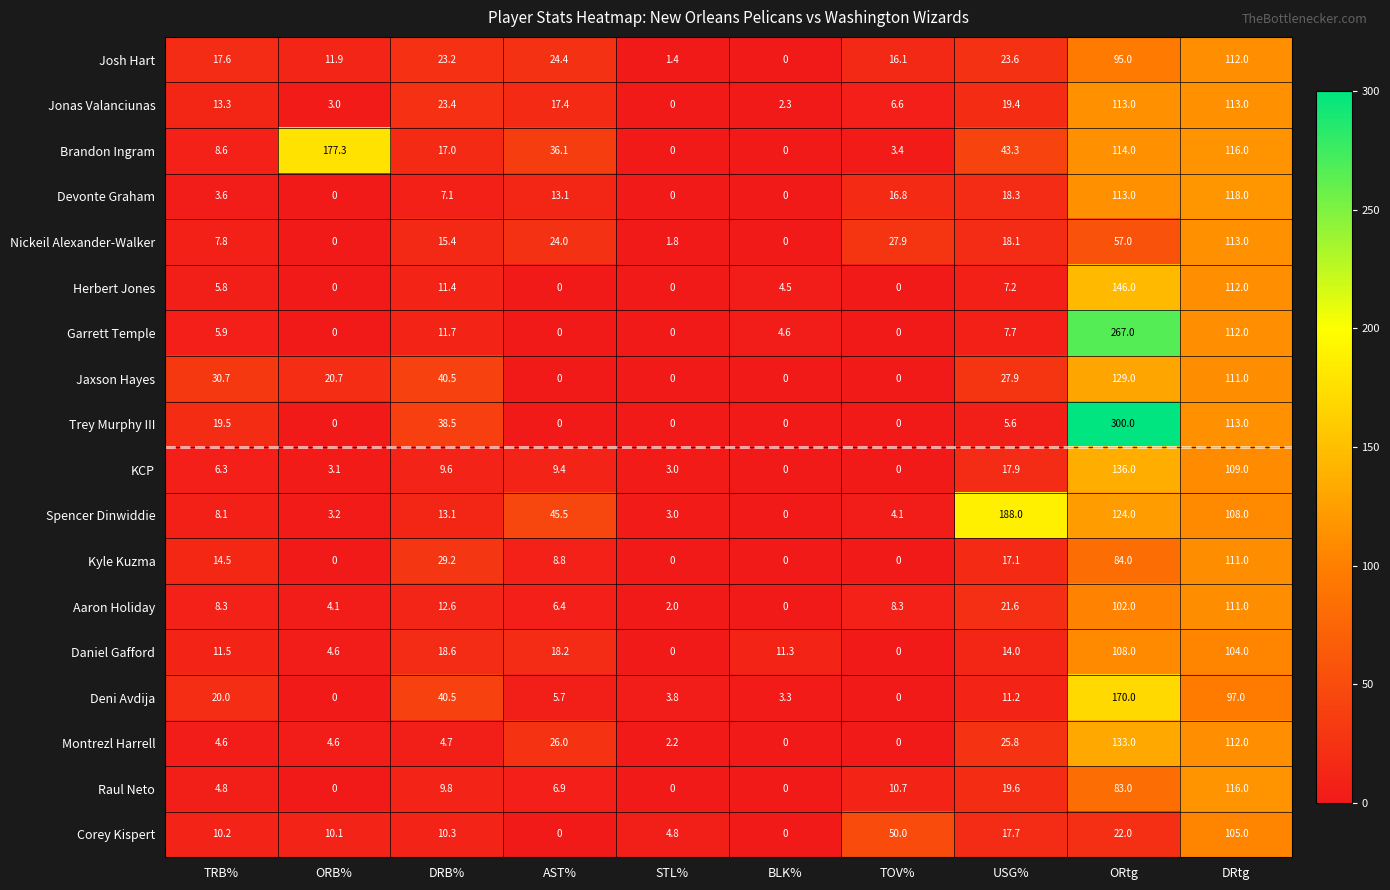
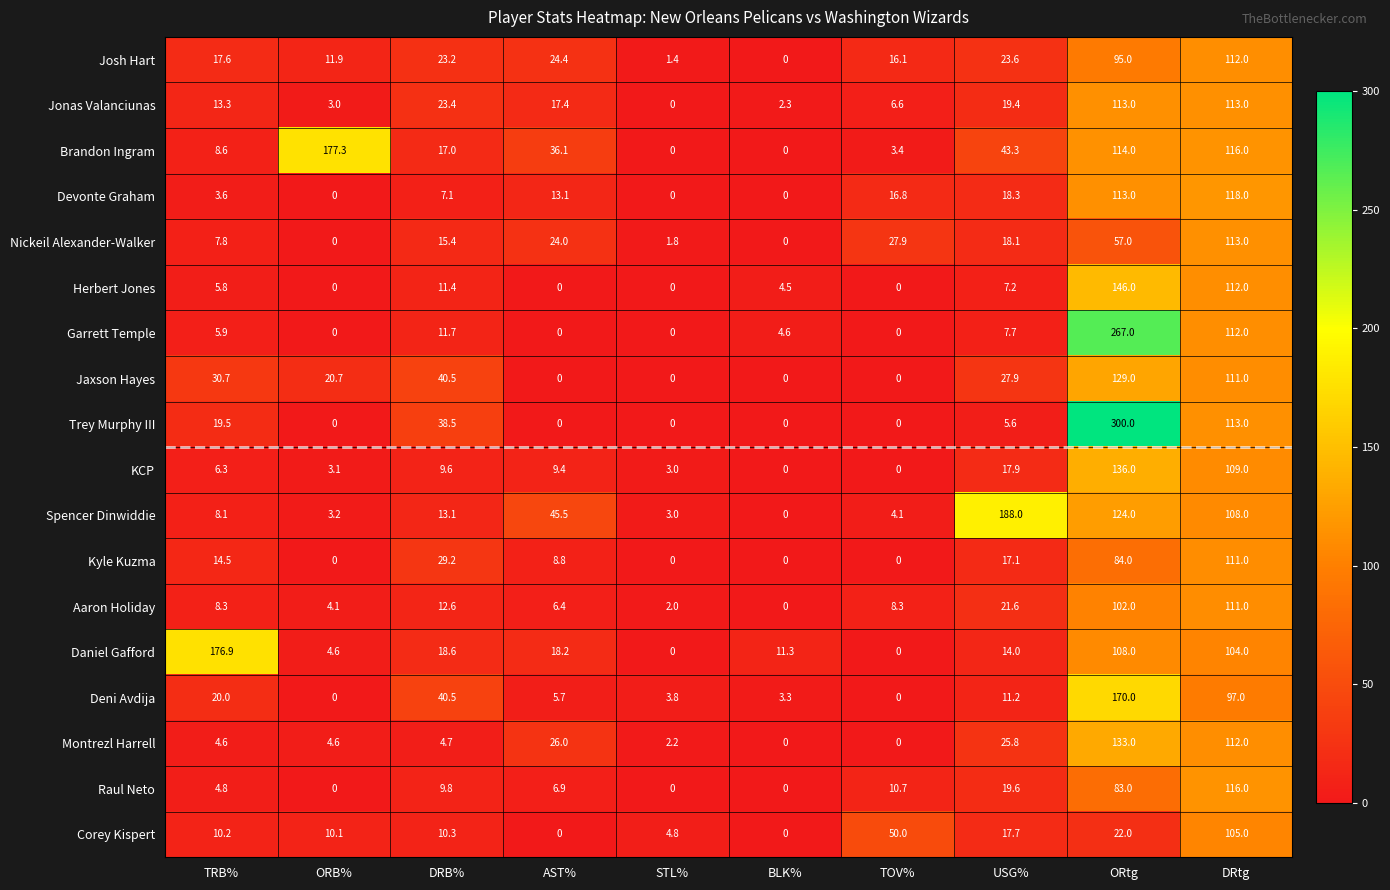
Daniel Gafford, TRB%: 11.5 -> 176.9
